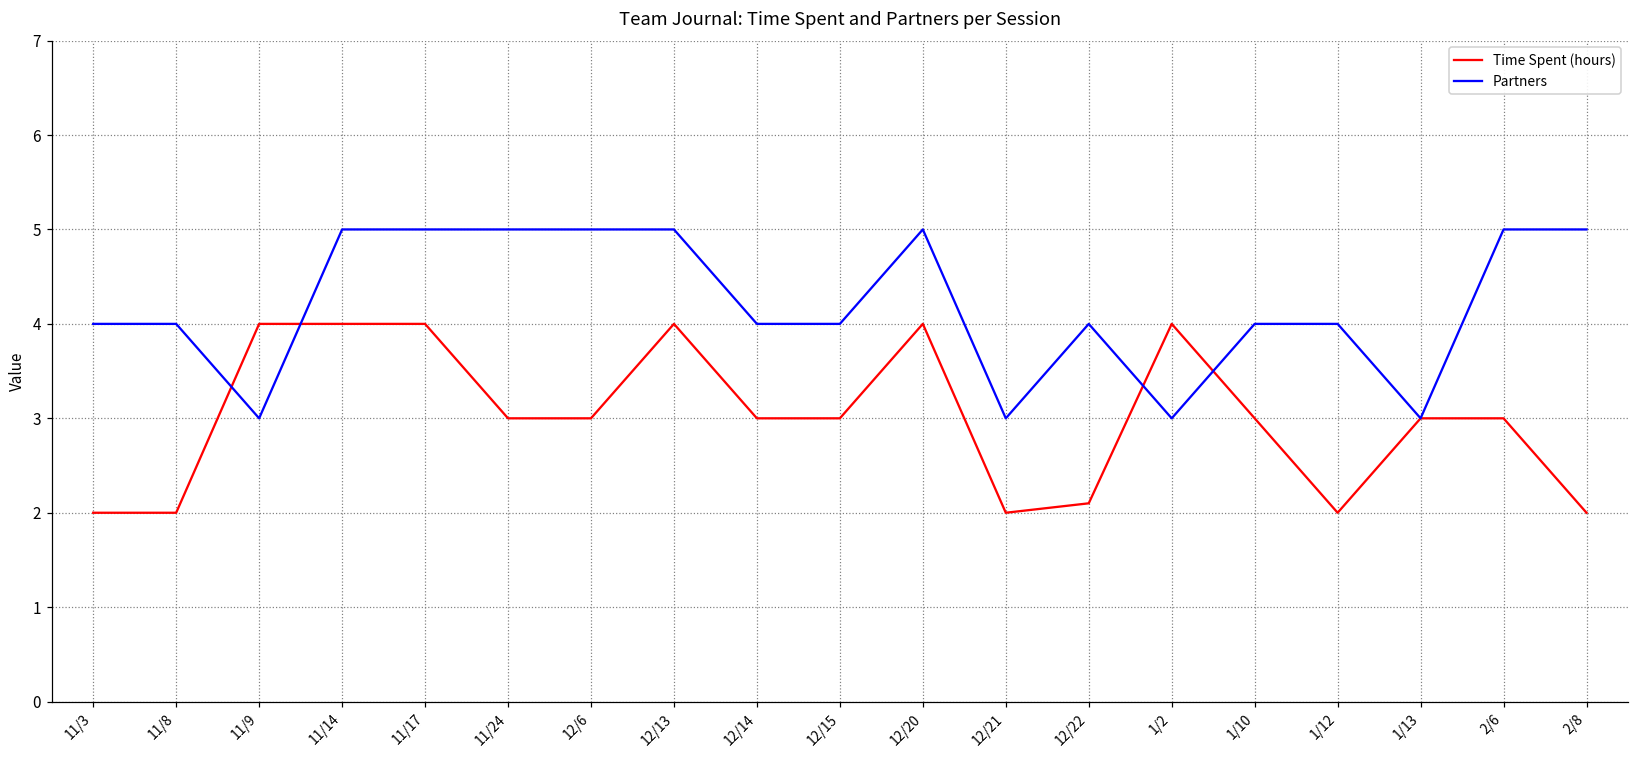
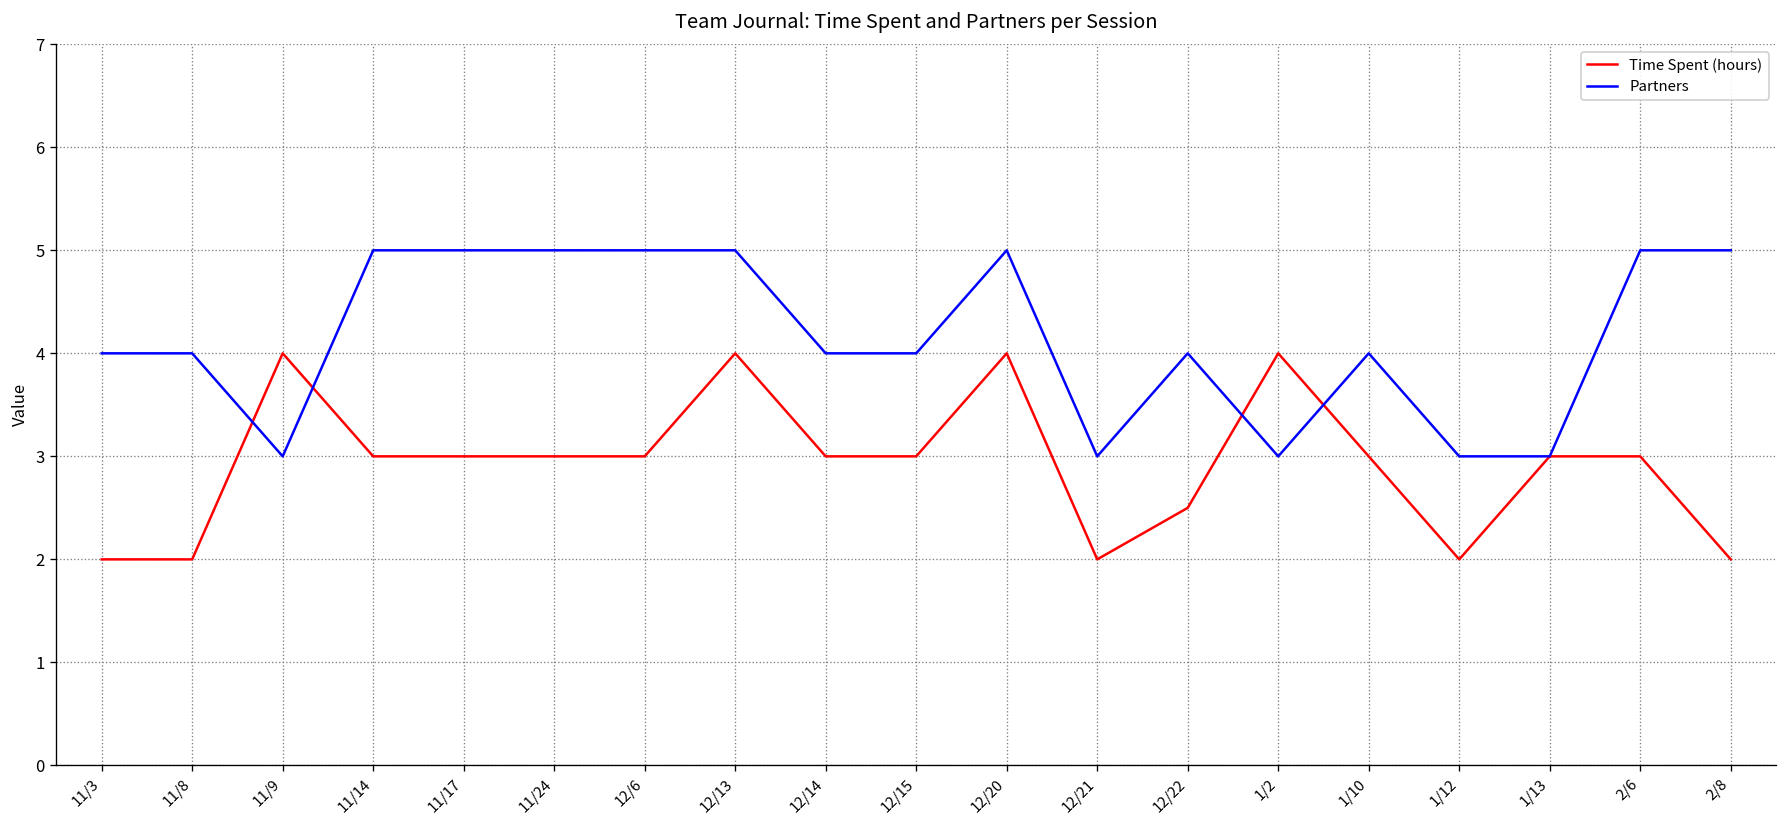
Time Spent (hours), 11/14: 4 -> 3
Time Spent (hours), 11/17: 4 -> 3
Time Spent (hours), 12/22: 2.1 -> 2.5
Partners, 1/12: 4 -> 3
